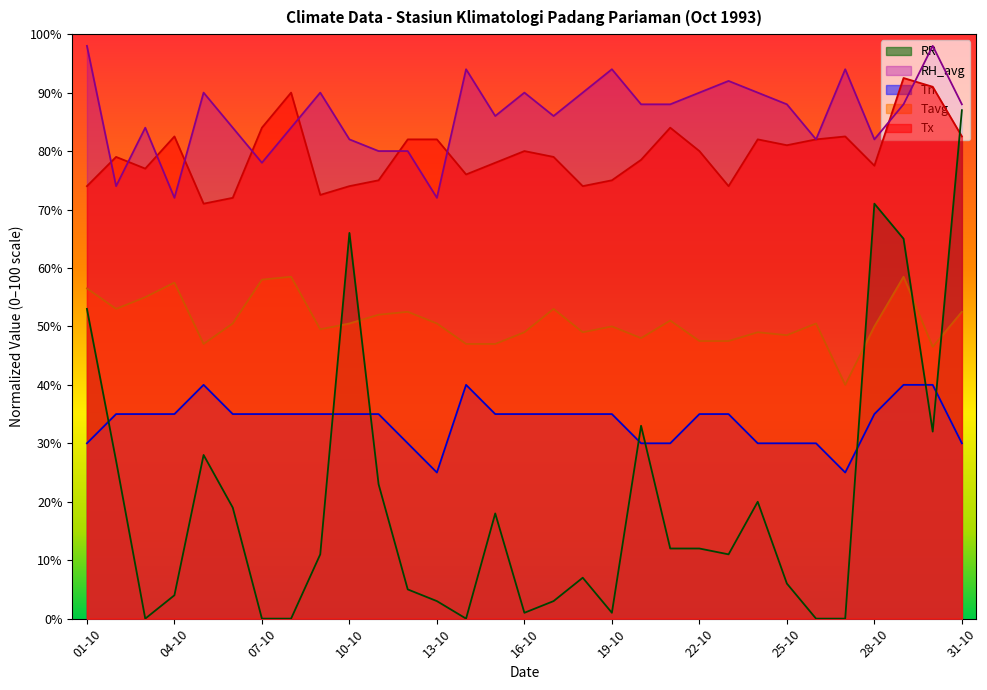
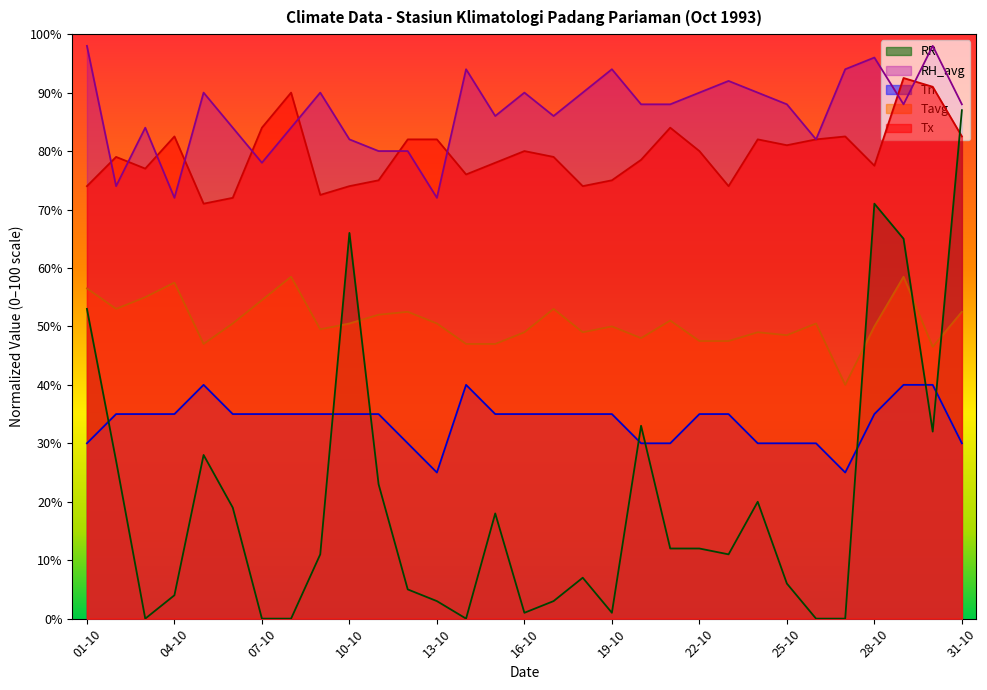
Tavg, 07-10: 58% -> 54%
RH_avg, 28-10: 82% -> 96%
